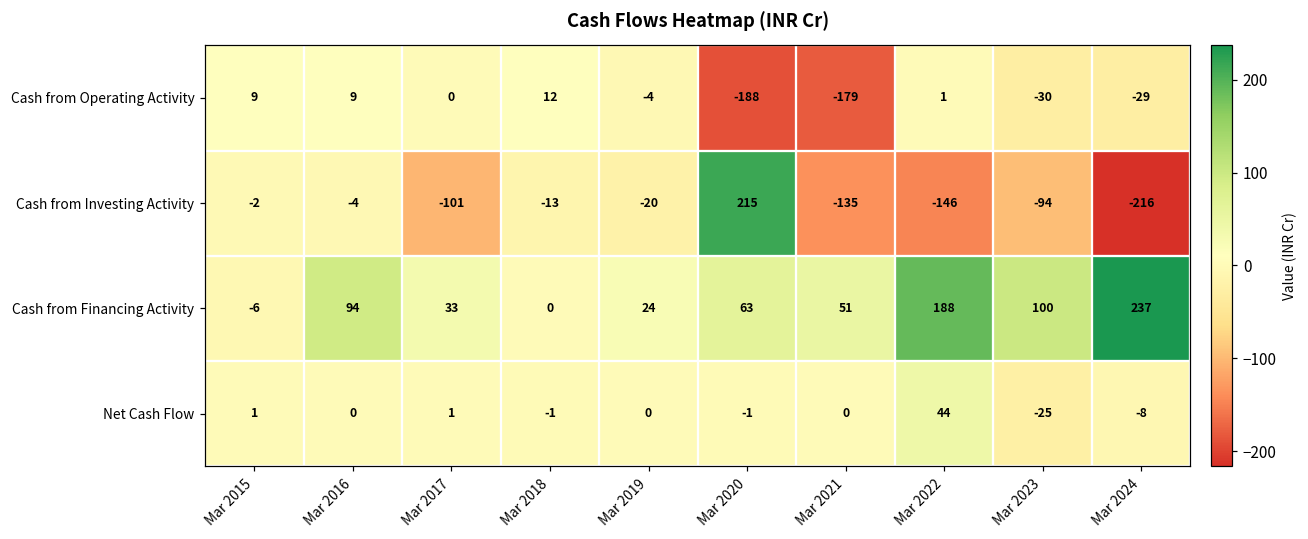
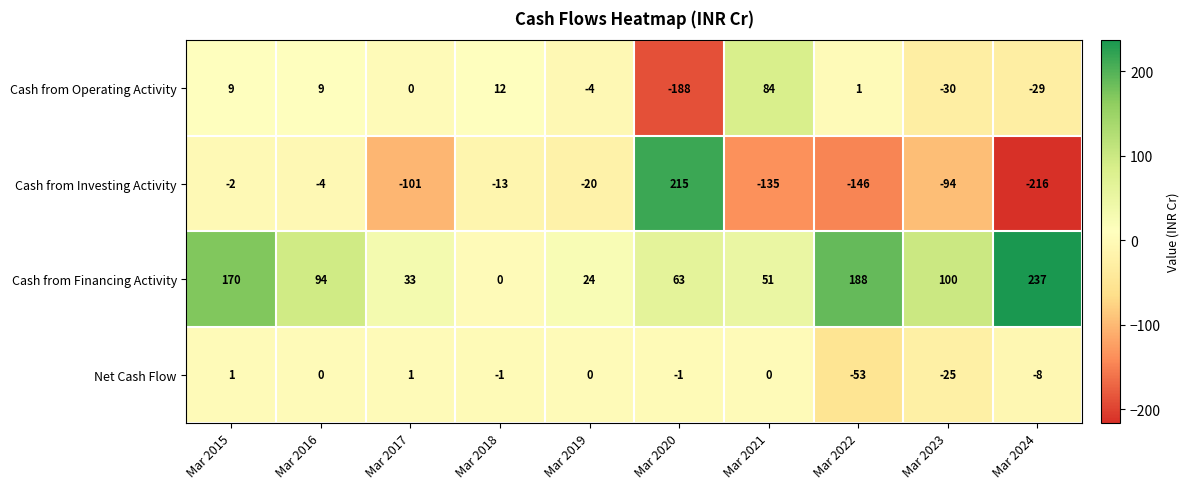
Cash from Operating Activity, Mar 2021: -179 -> 84
Cash from Financing Activity, Mar 2015: -6 -> 170
Net Cash Flow, Mar 2022: 44 -> -53
